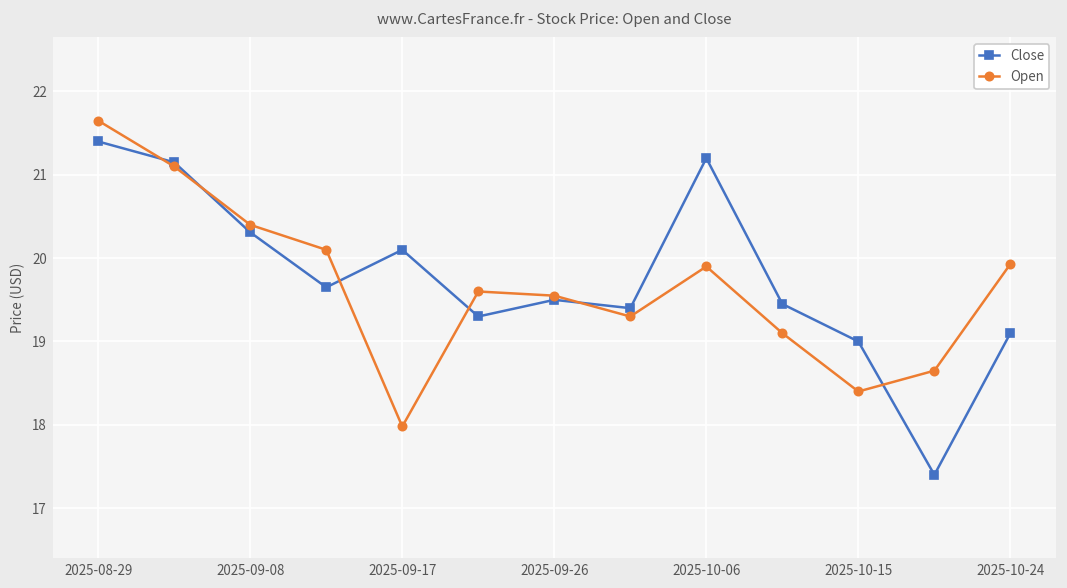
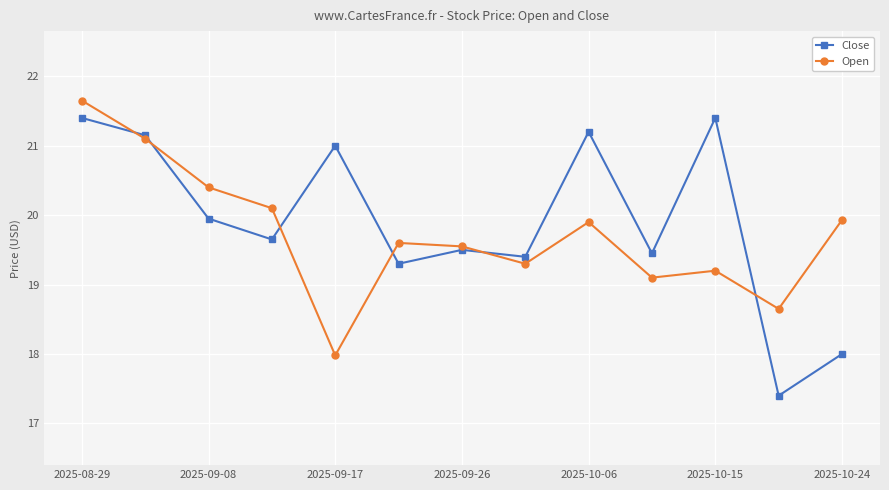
Close, 2025-09-08: 20.3 -> 20.0
Close, 2025-09-17: 20.1 -> 21.0
Close, 2025-10-15: 19.0 -> 21.4
Open, 2025-10-15: 18.4 -> 19.2
Close, 2025-10-24: 19.1 -> 18.0
